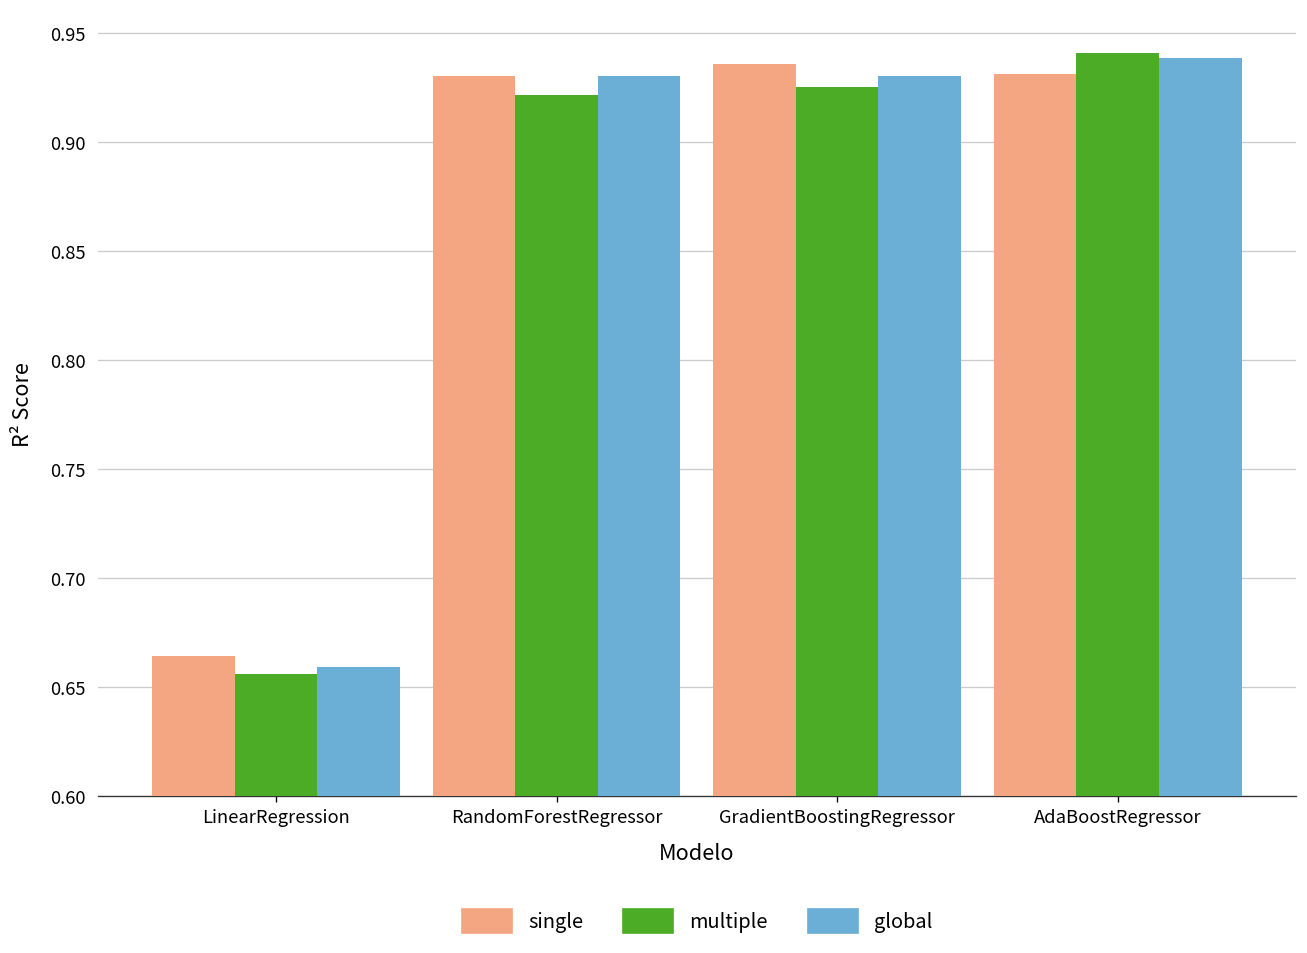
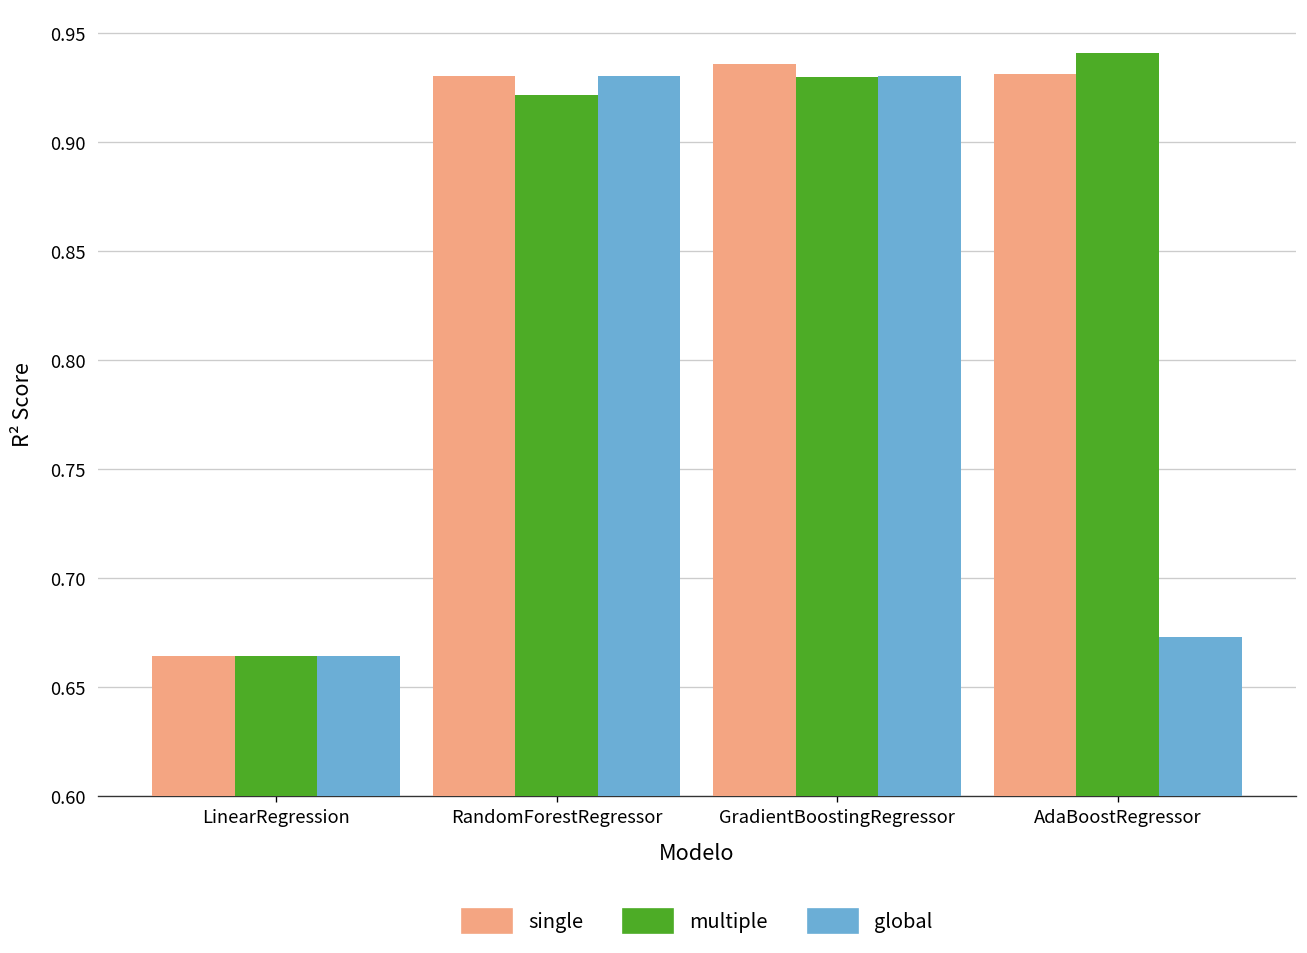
multiple, LinearRegression: 0.656 -> 0.664
global, LinearRegression: 0.659 -> 0.664
multiple, GradientBoostingRegressor: 0.925 -> 0.930
global, AdaBoostRegressor: 0.939 -> 0.673
